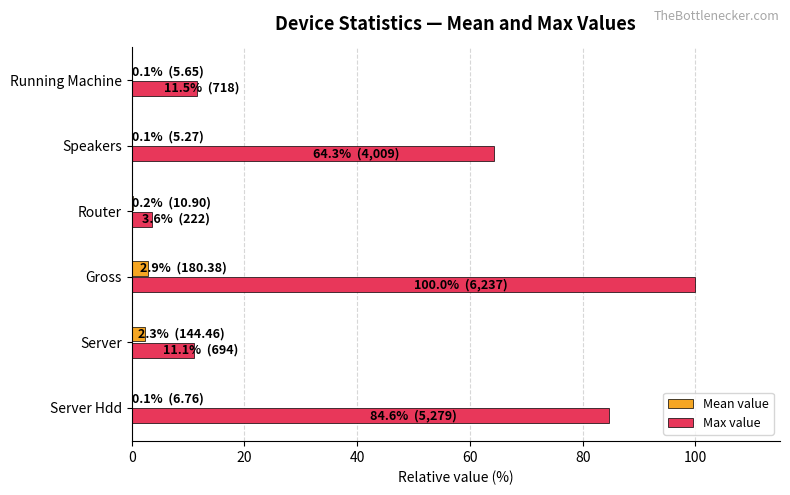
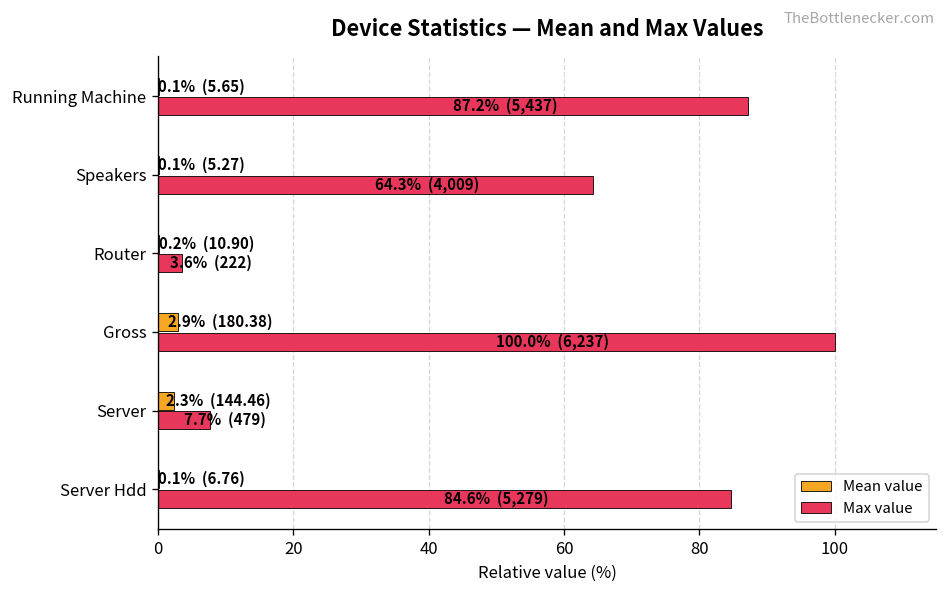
Max value, Running Machine: 11.5% (718) -> 87.2% (5,437)
Max value, Server: 11.1% (694) -> 7.7% (479)
